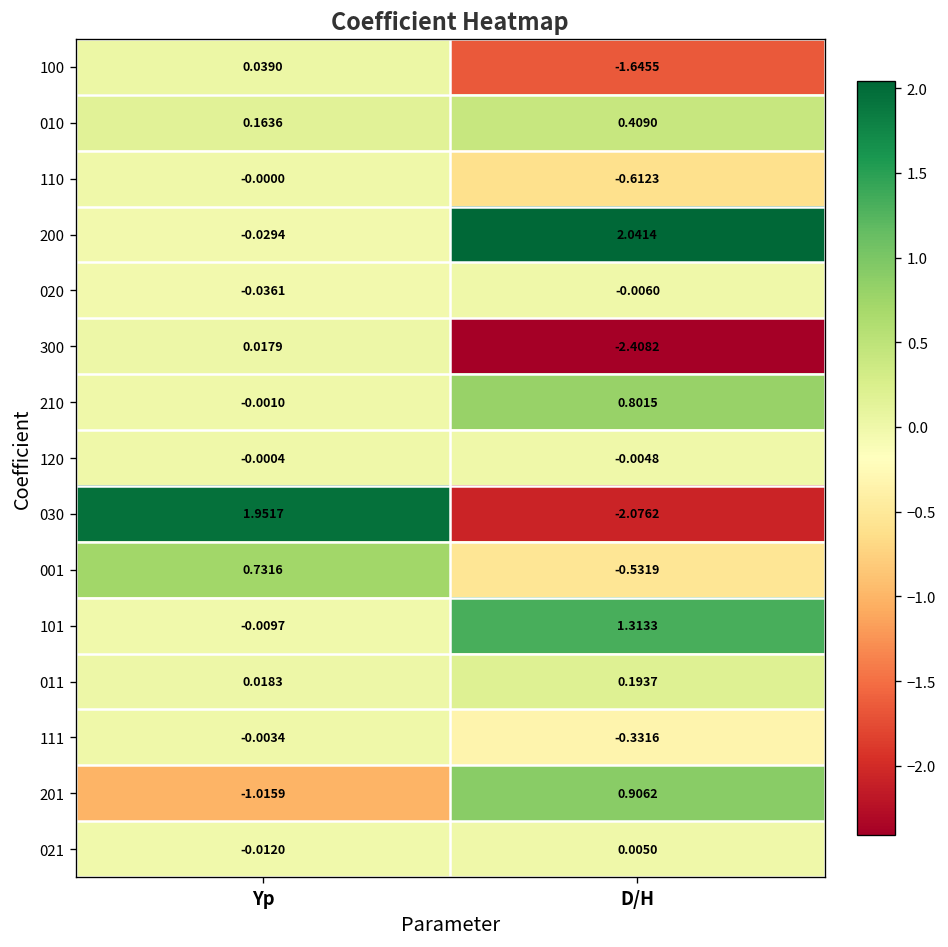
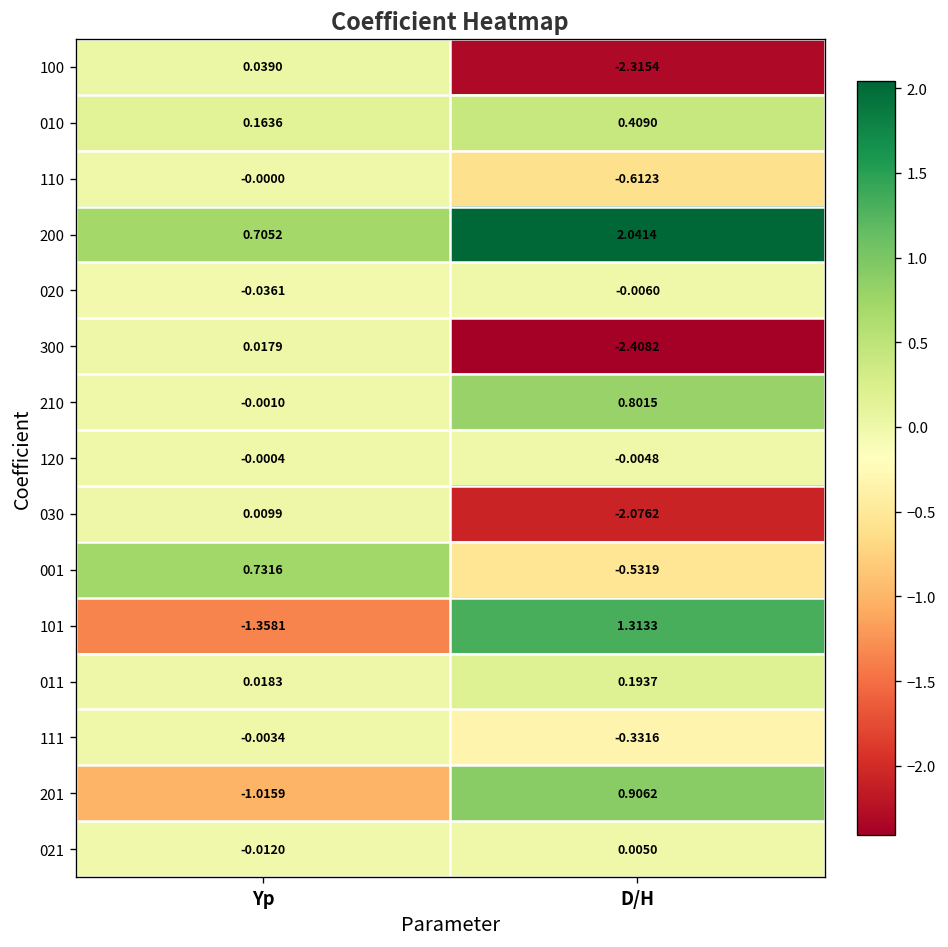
100, D/H: -1.6455 -> -2.3154
200, Yp: -0.0294 -> 0.7052
030, Yp: 1.9517 -> 0.0099
101, Yp: -0.0097 -> -1.3581
